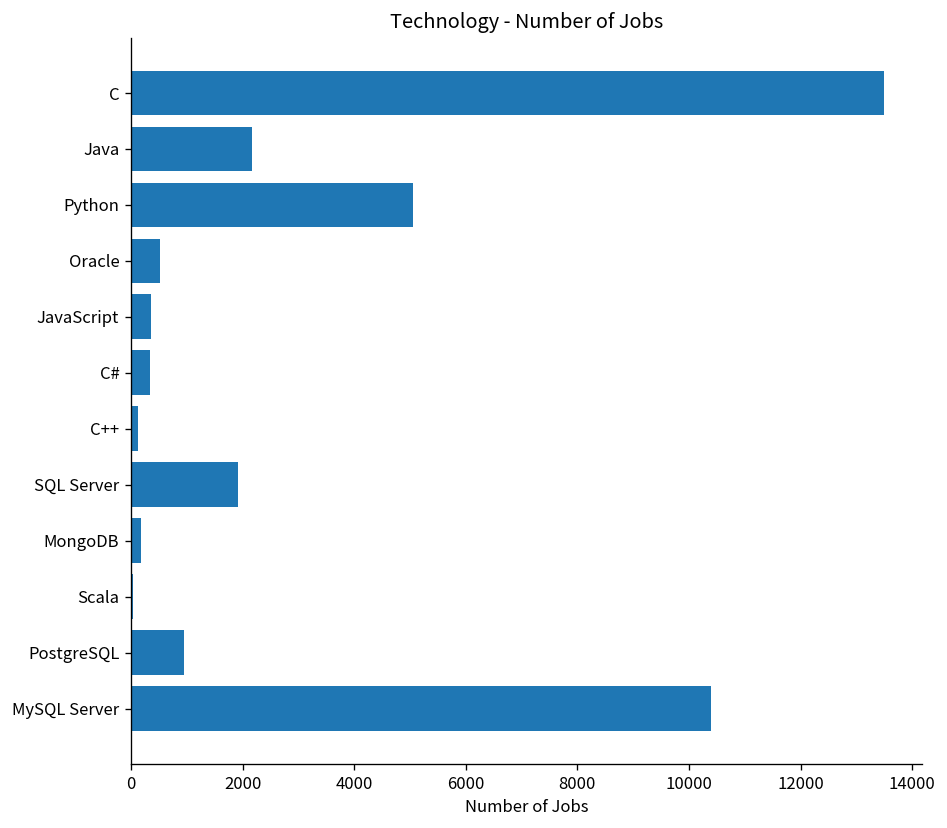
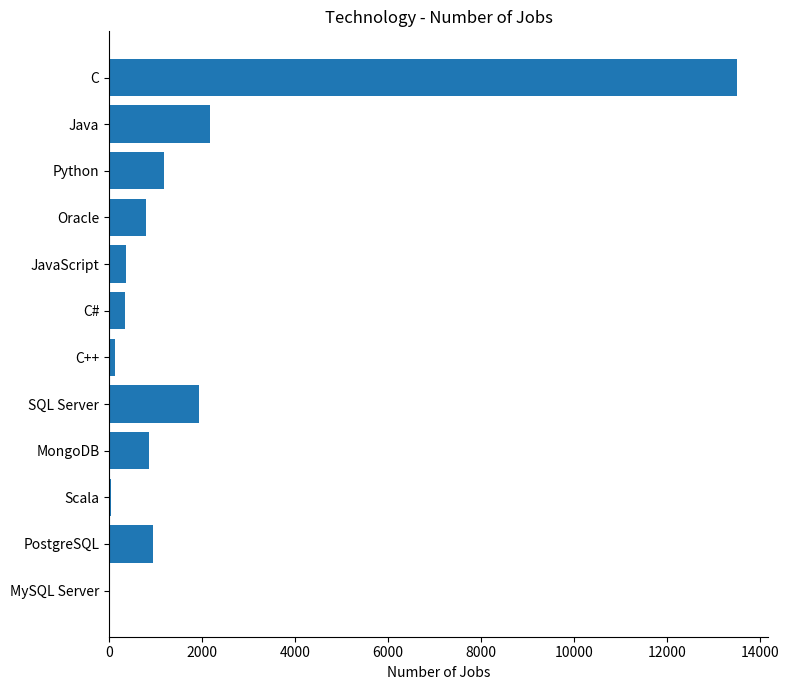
Python: 5000 -> 1200
Oracle: 500 -> 800
MongoDB: 200 -> 900
MySQL Server: 10400 -> 0
